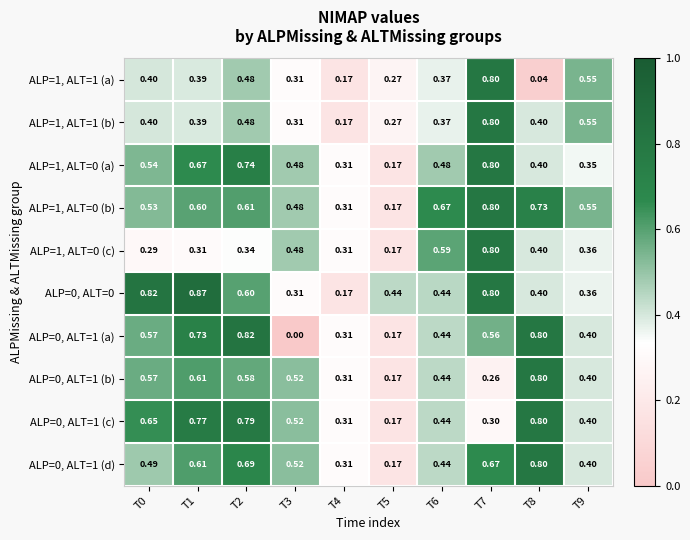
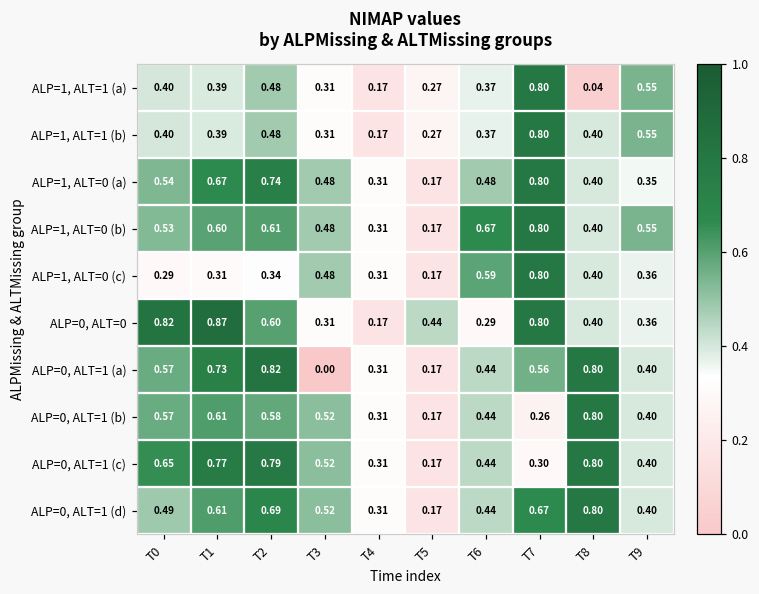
ALP=1, ALT=0 (b), T8: 0.73 -> 0.40
ALP=0, ALT=0, T6: 0.44 -> 0.29
